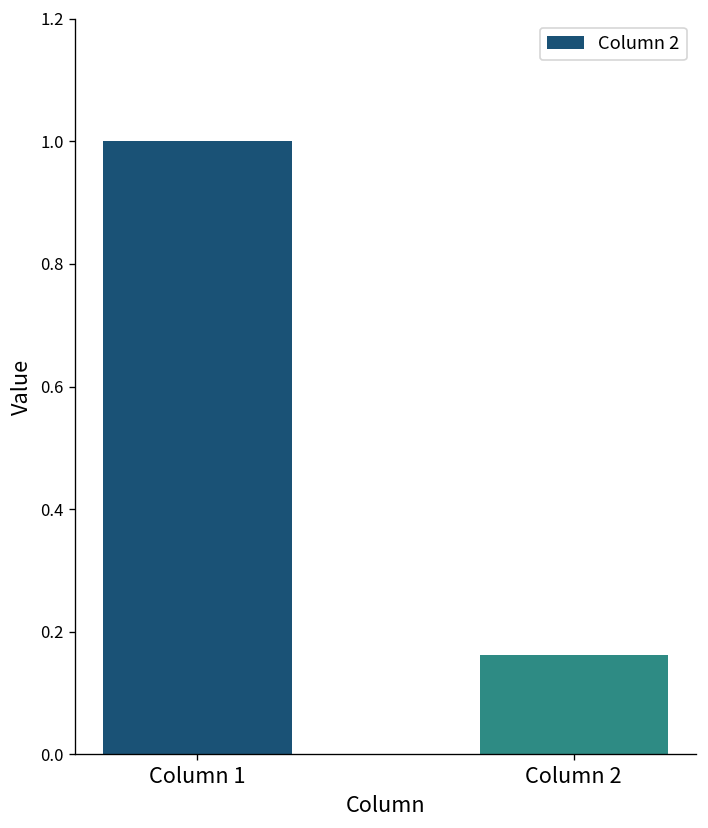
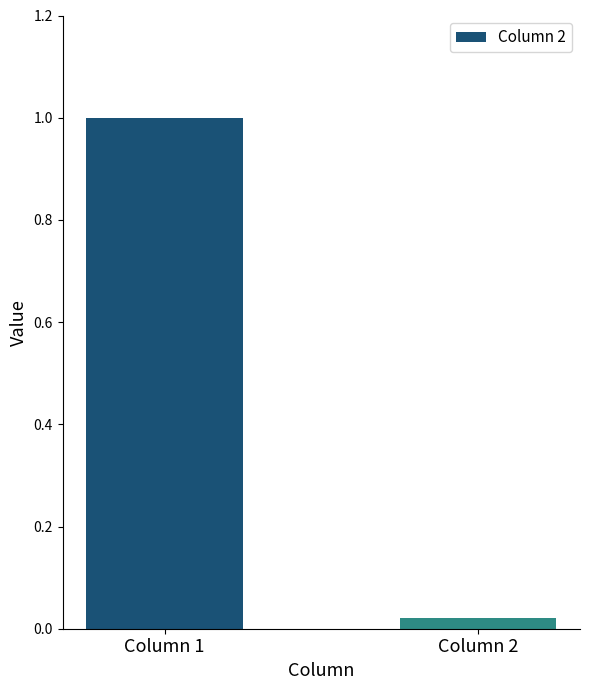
Column 2: 0.16 -> 0.02
